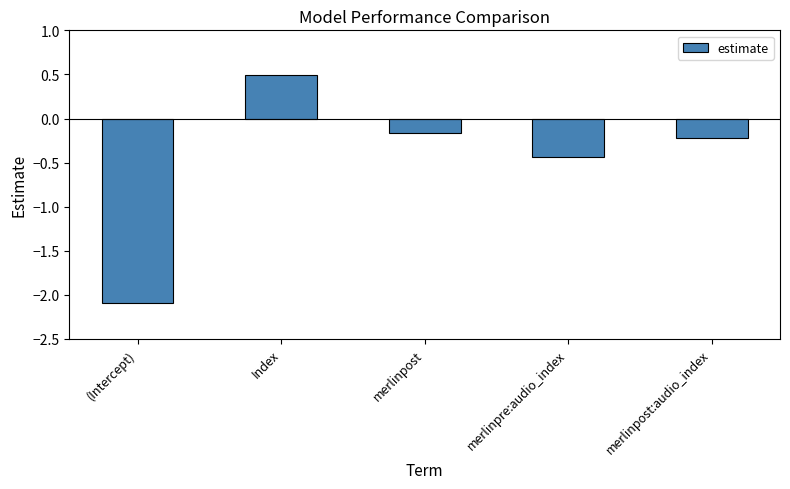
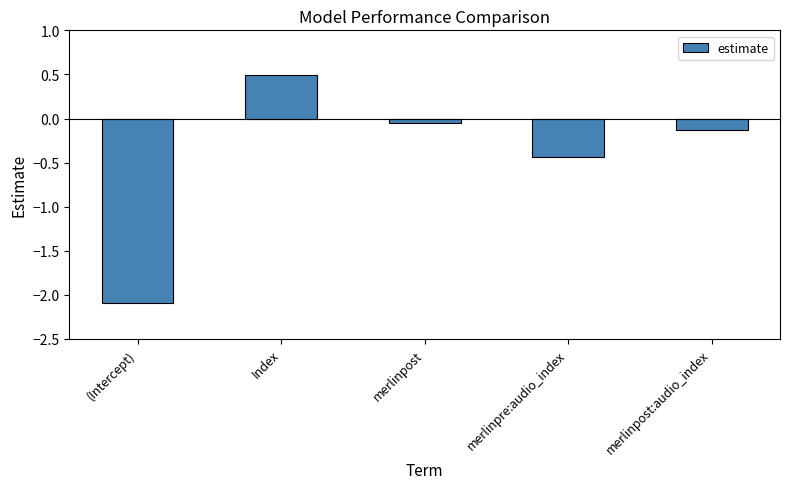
merlinpost: -0.2 -> -0.1
merlinpost:audio_index: -0.2 -> -0.1
